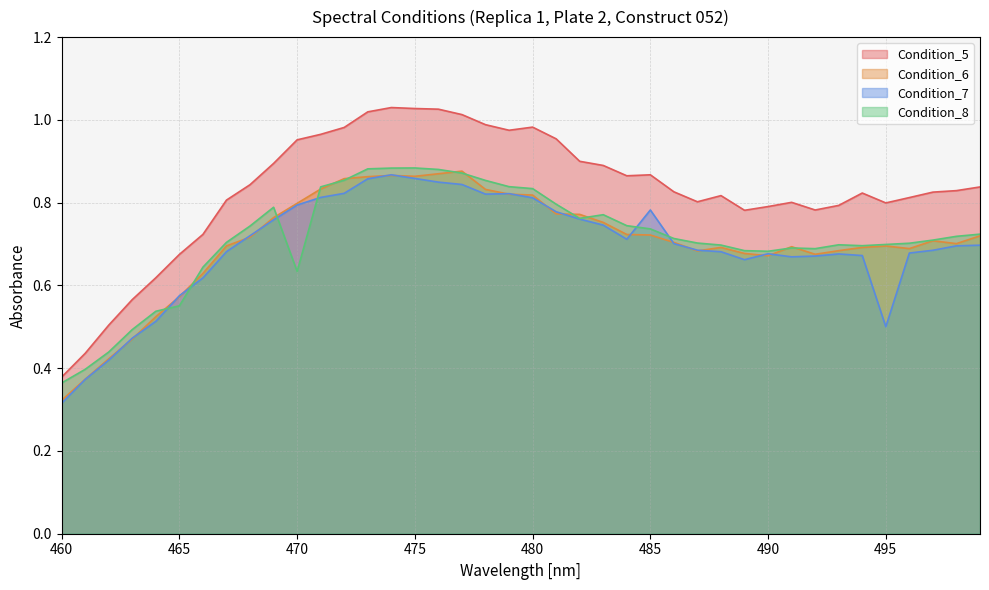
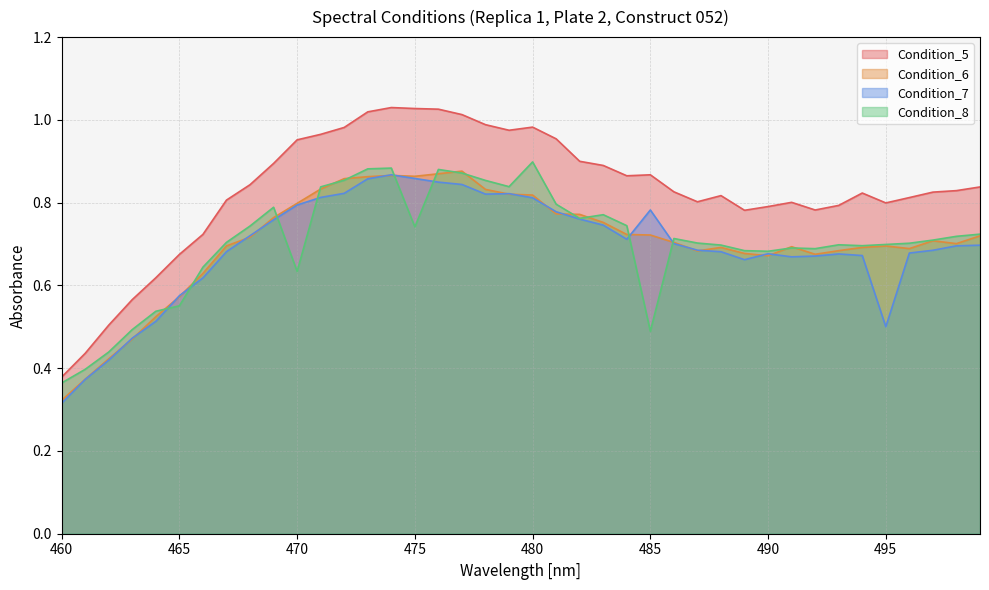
Condition_8, 475: 0.88 -> 0.74
Condition_8, 480: 0.83 -> 0.90
Condition_8, 485: 0.74 -> 0.49
